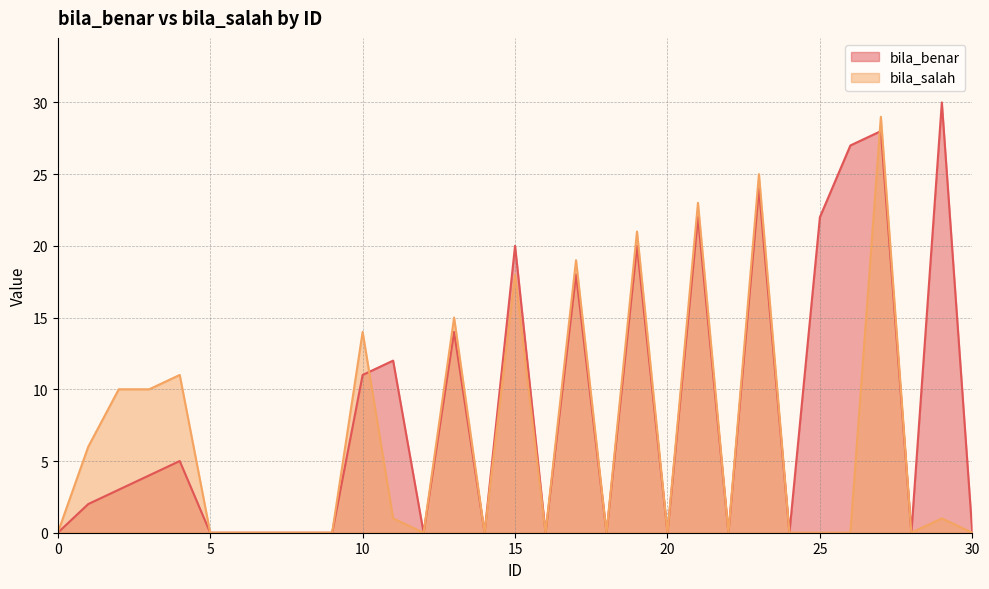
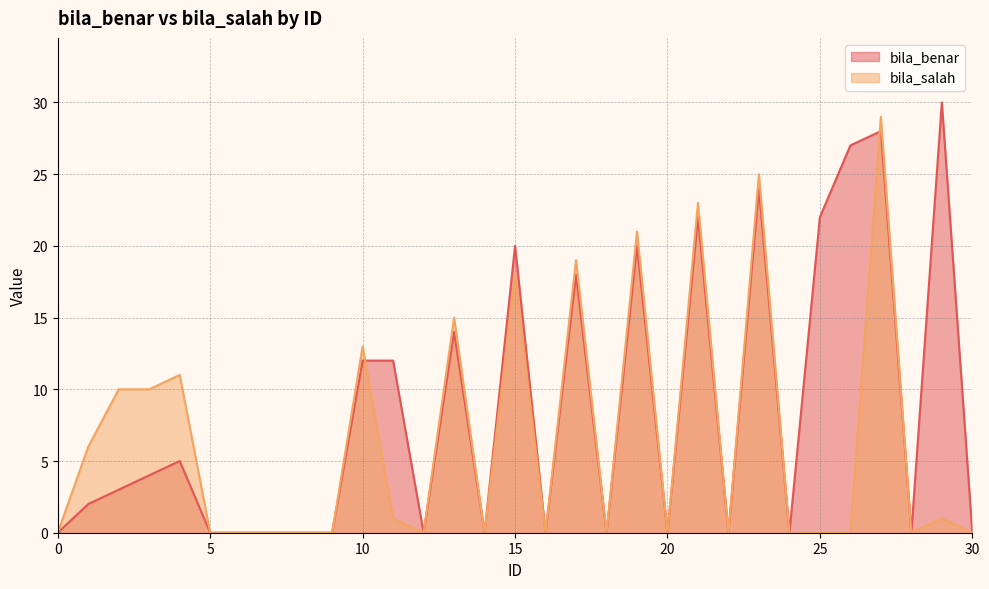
bila_benar, 10: 11 -> 12
bila_salah, 10: 14 -> 13
